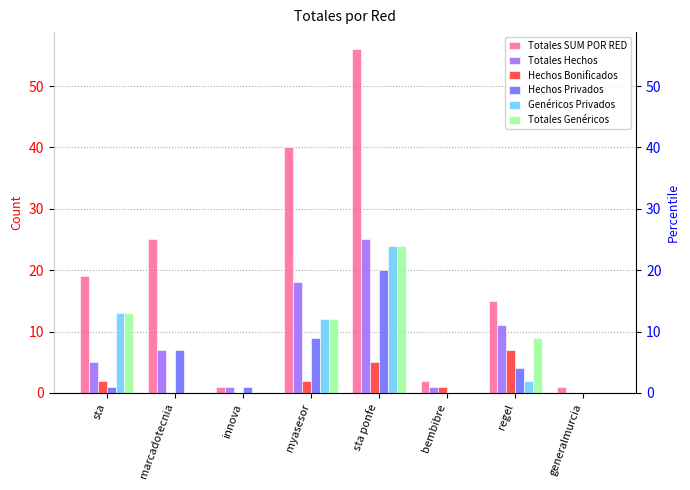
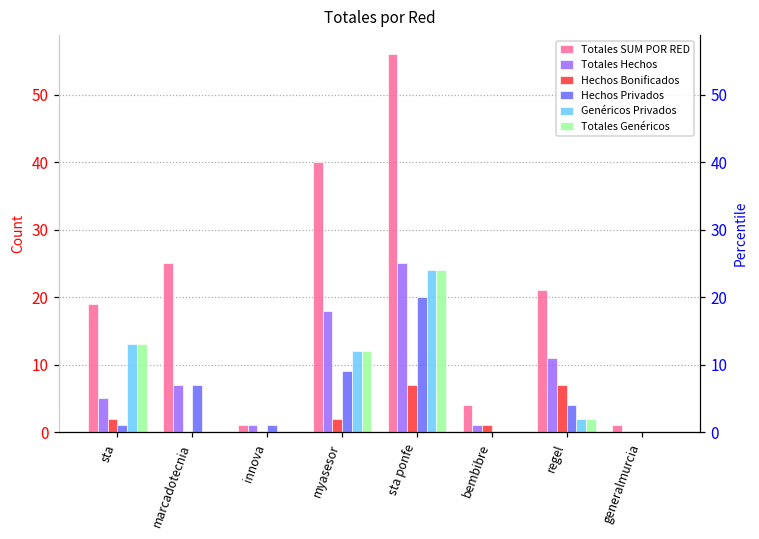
Hechos Bonificados, sta ponfe: 5 -> 7
Totales SUM POR RED, bembibre: 2 -> 4
Totales SUM POR RED, regel: 15 -> 21
Totales Genéricos, regel: 9 -> 2
